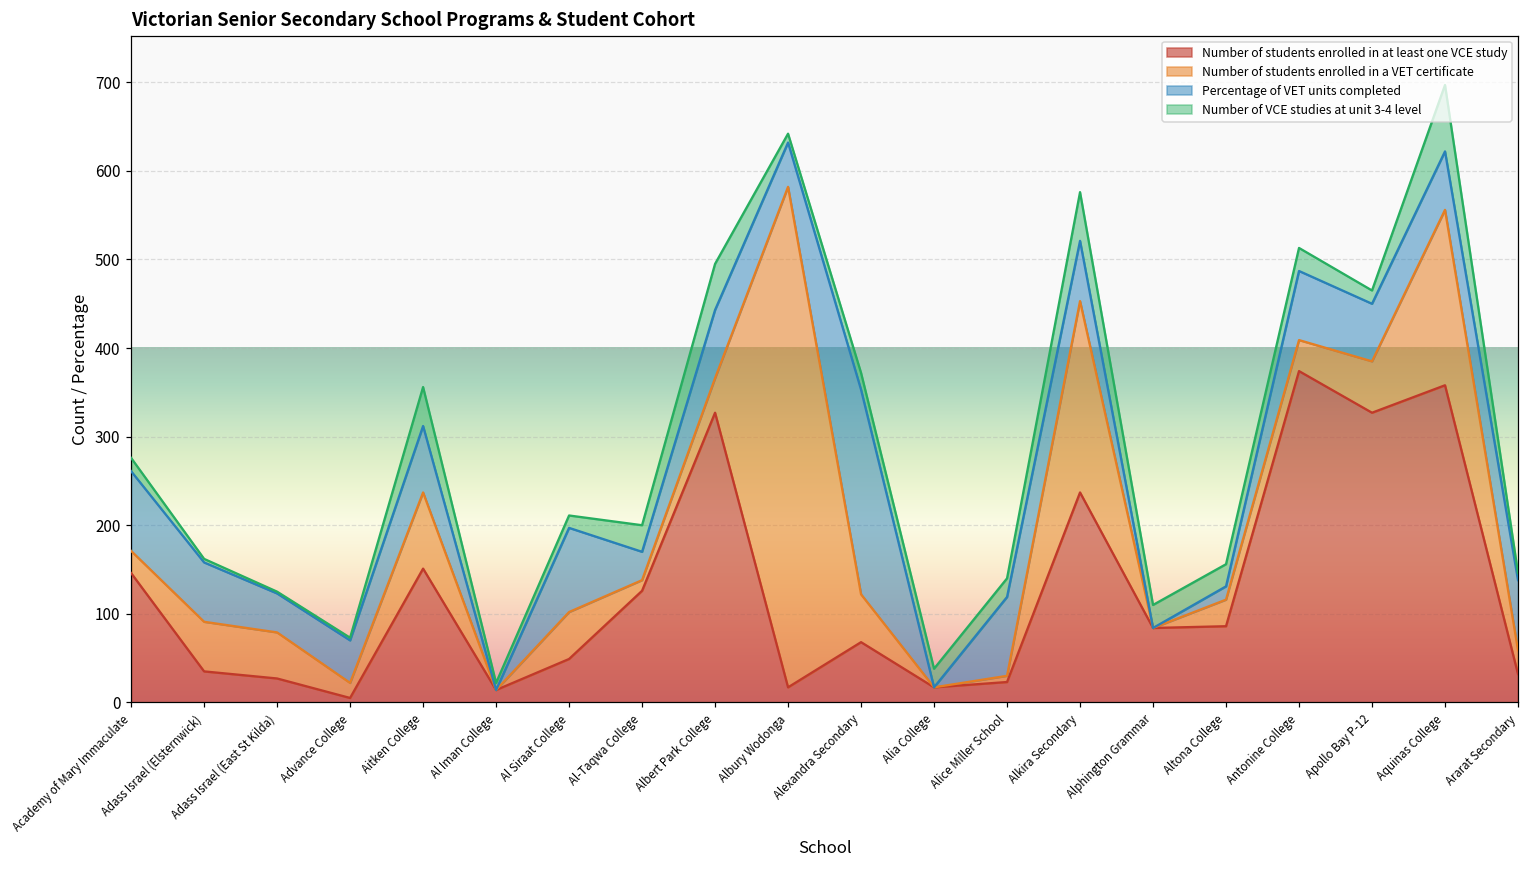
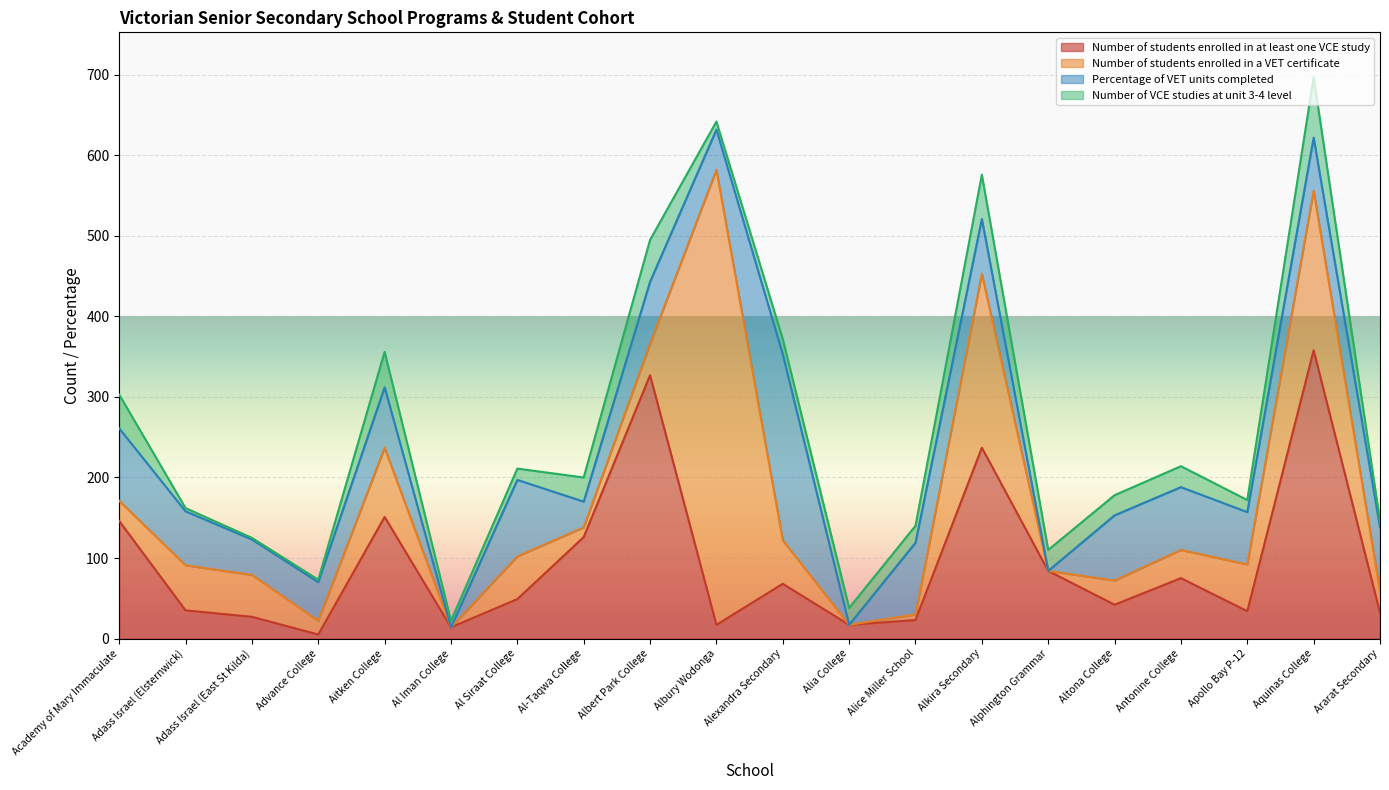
Number of VCE studies at unit 3-4 level, Academy of Mary Immaculate: 20 -> 40
Number of students enrolled in at least one VCE study, Altona College: 90 -> 40
Percentage of VET units completed, Altona College: 20 -> 80
Number of students enrolled in at least one VCE study, Antonine College: 370 -> 80
Number of students enrolled in at least one VCE study, Apollo Bay P-12: 330 -> 30
